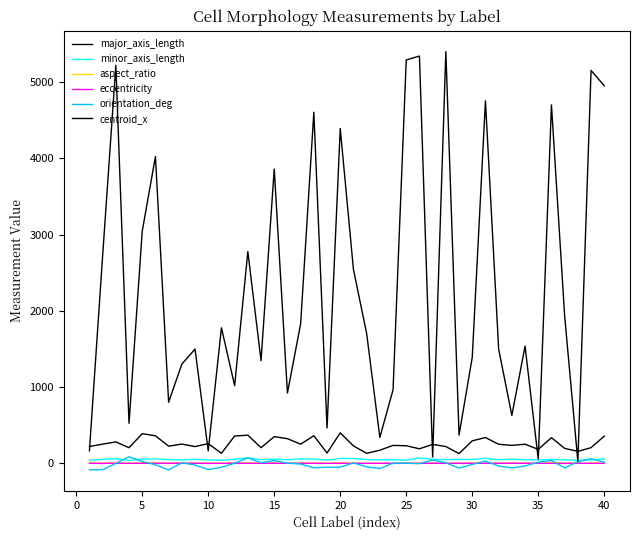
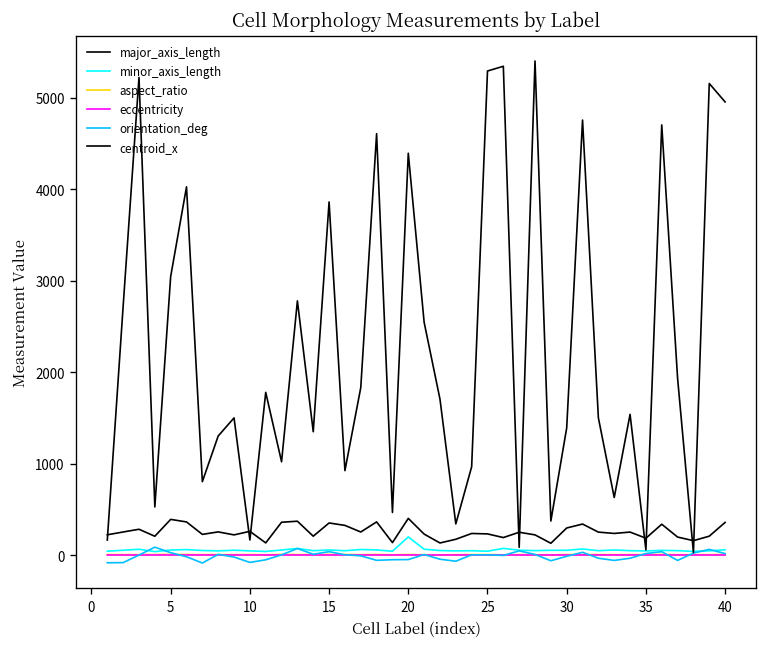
minor_axis_length, 20: 100 -> 200
